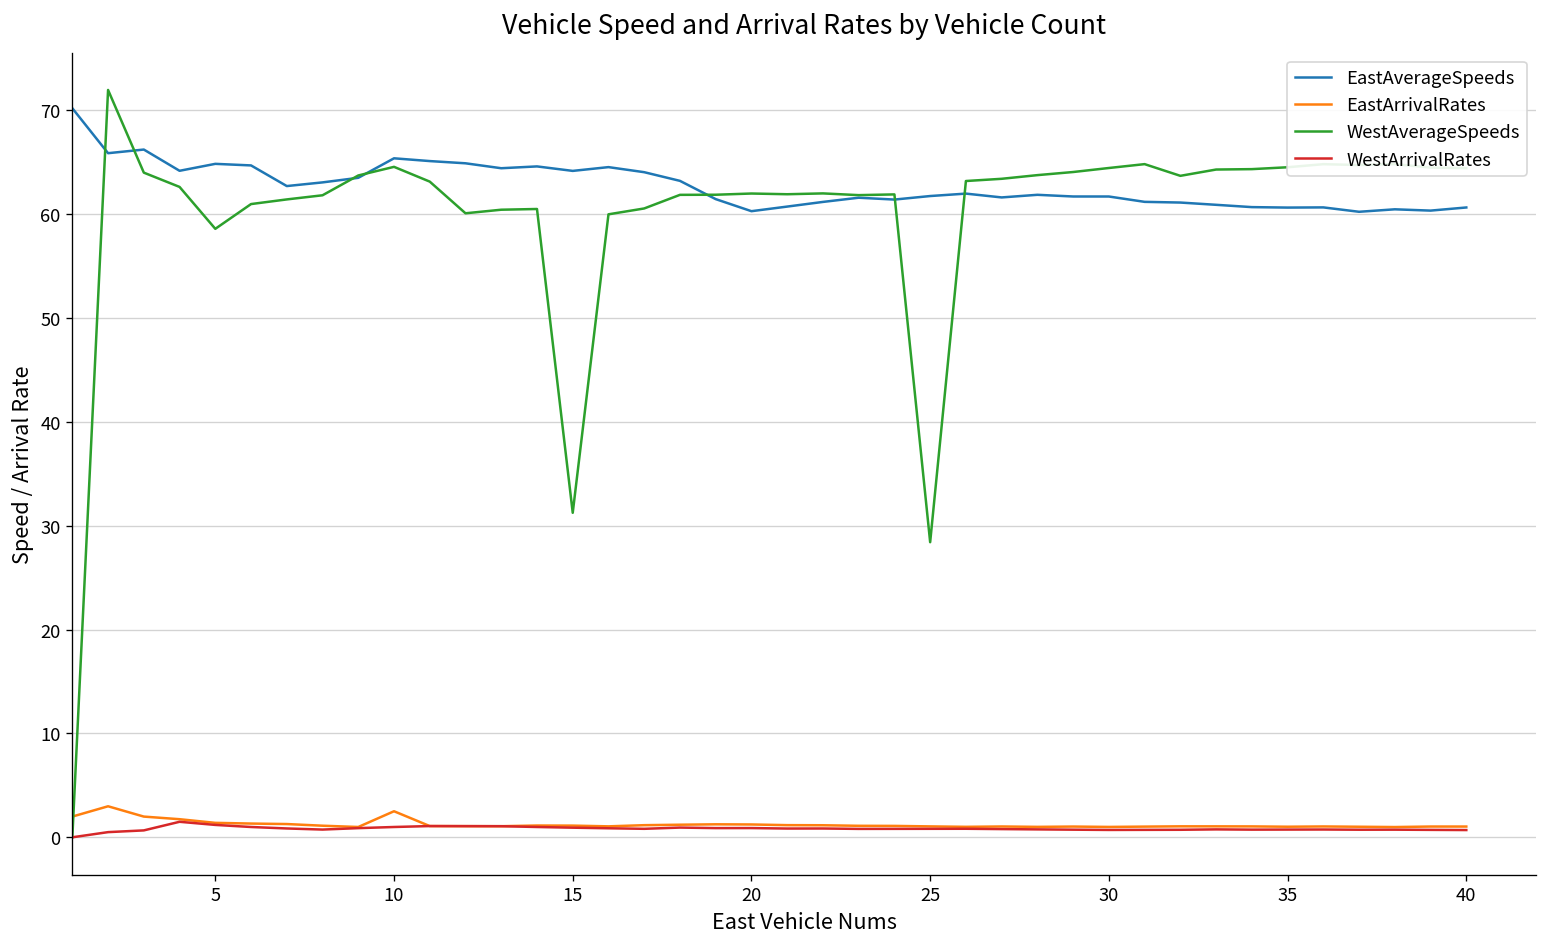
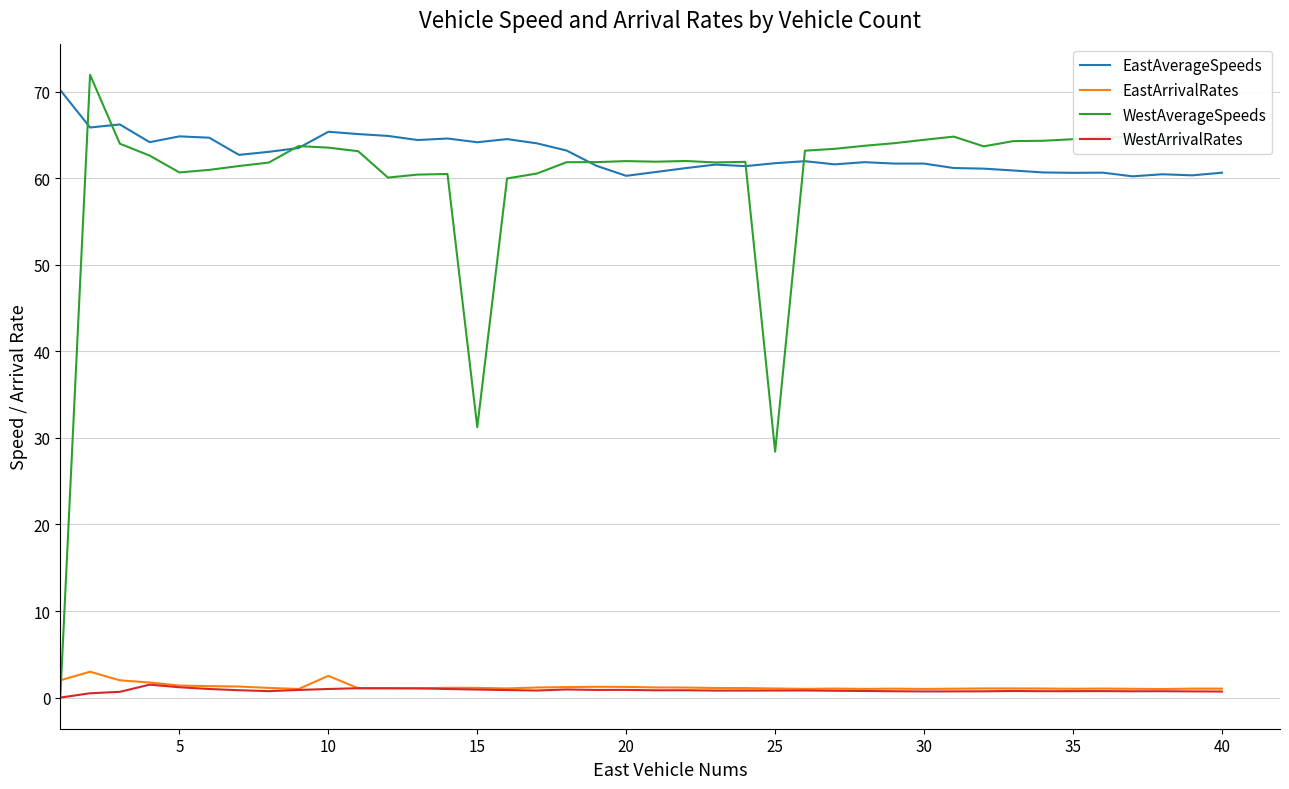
WestAverageSpeeds, 5: 59 -> 61
WestAverageSpeeds, 10: 65 -> 64
